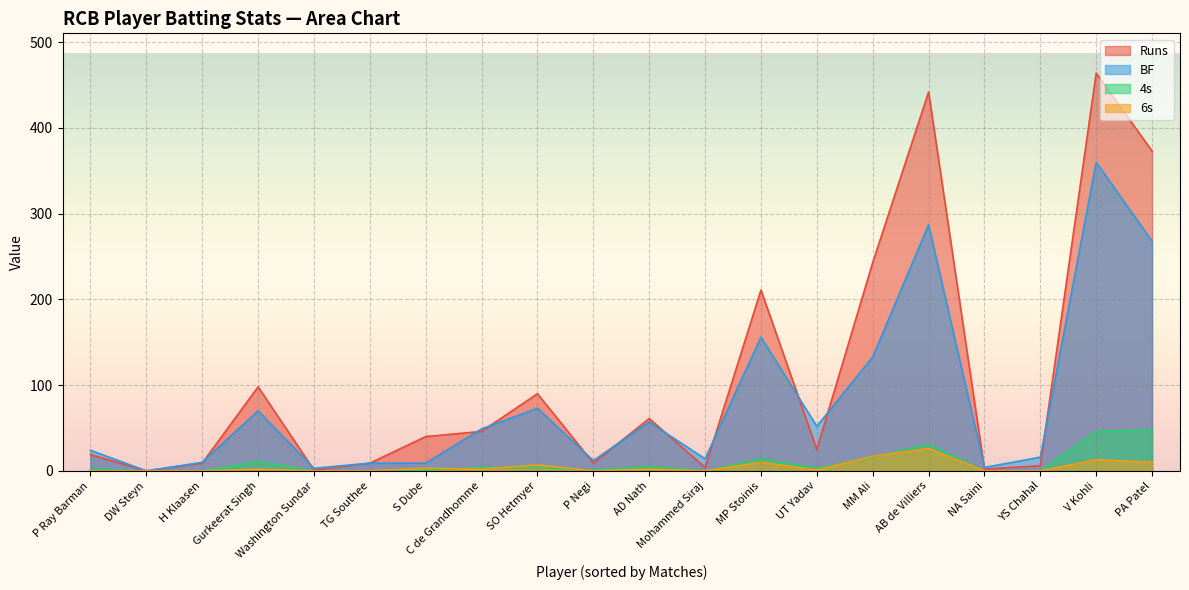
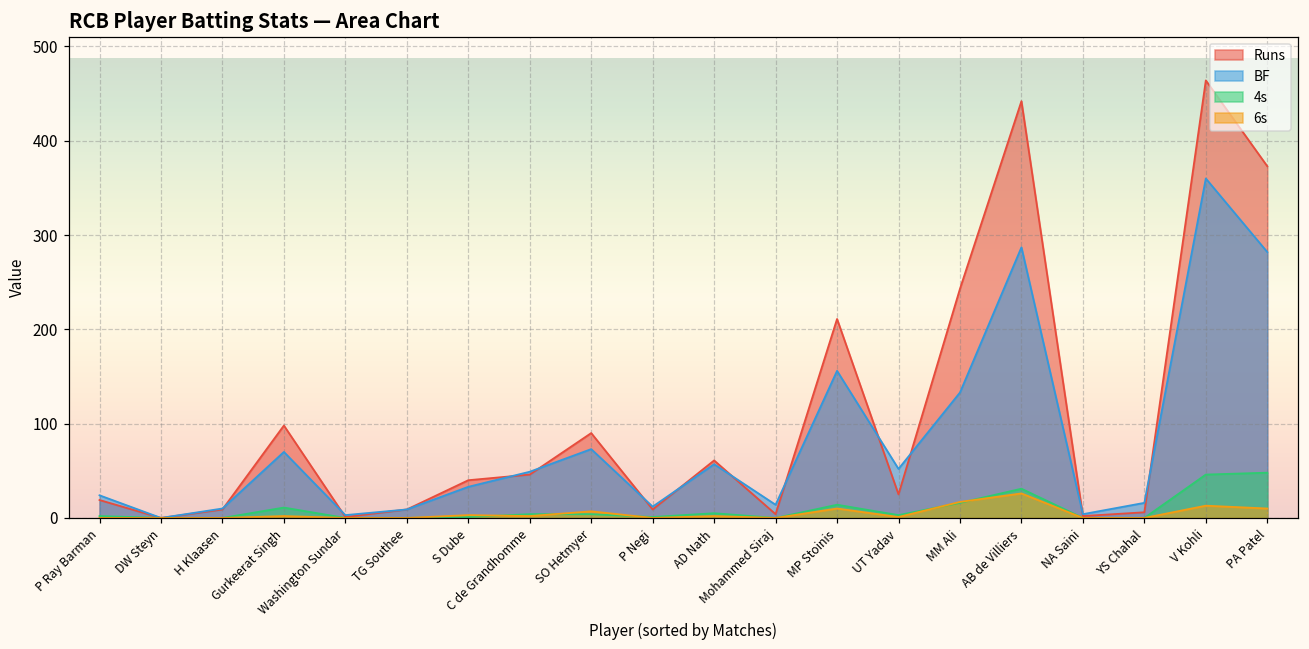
BF, S Dube: 10 -> 30
BF, PA Patel: 270 -> 280
